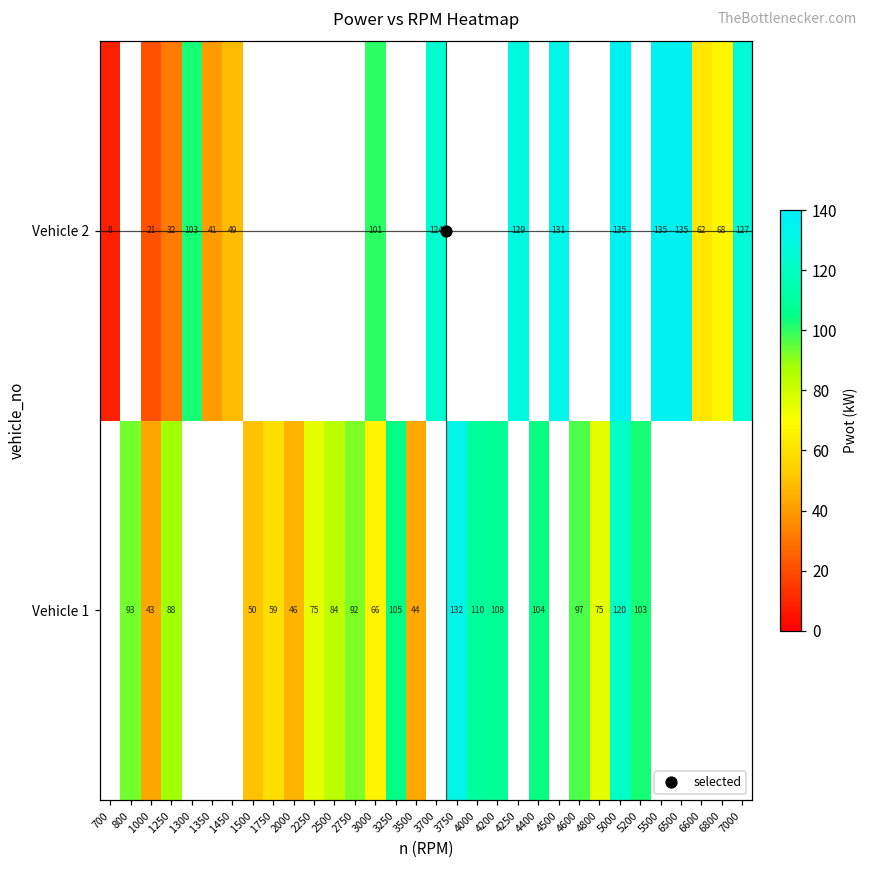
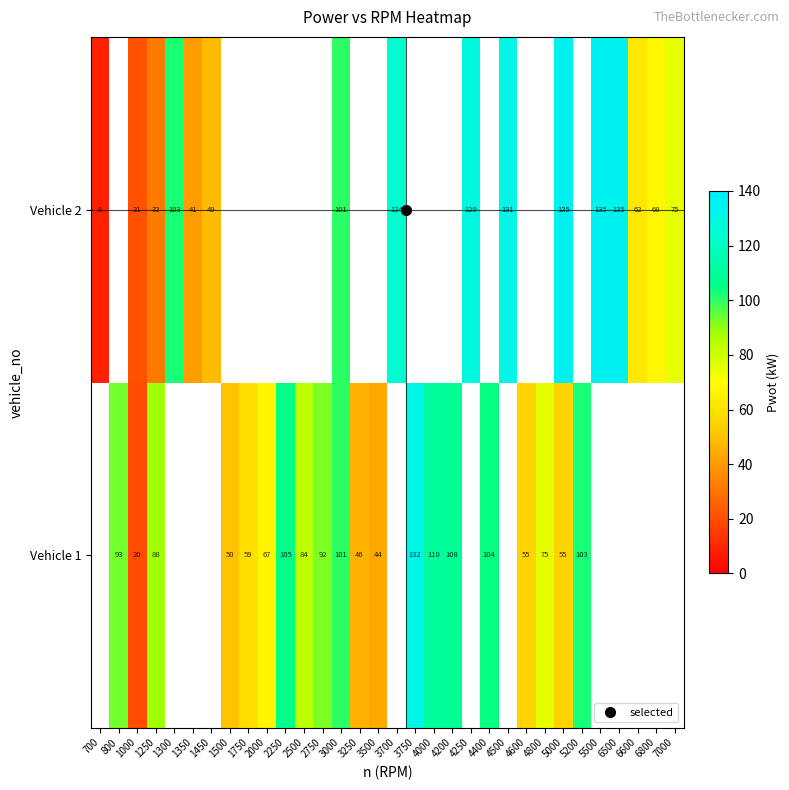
Vehicle 2, 7000: 127 -> 75
Vehicle 1, 1000: 43 -> 20
Vehicle 1, 2000: 46 -> 67
Vehicle 1, 2250: 75 -> 105
Vehicle 1, 3000: 66 -> 101
Vehicle 1, 3250: 105 -> 46
Vehicle 1, 4600: 97 -> 55
Vehicle 1, 5000: 120 -> 55
